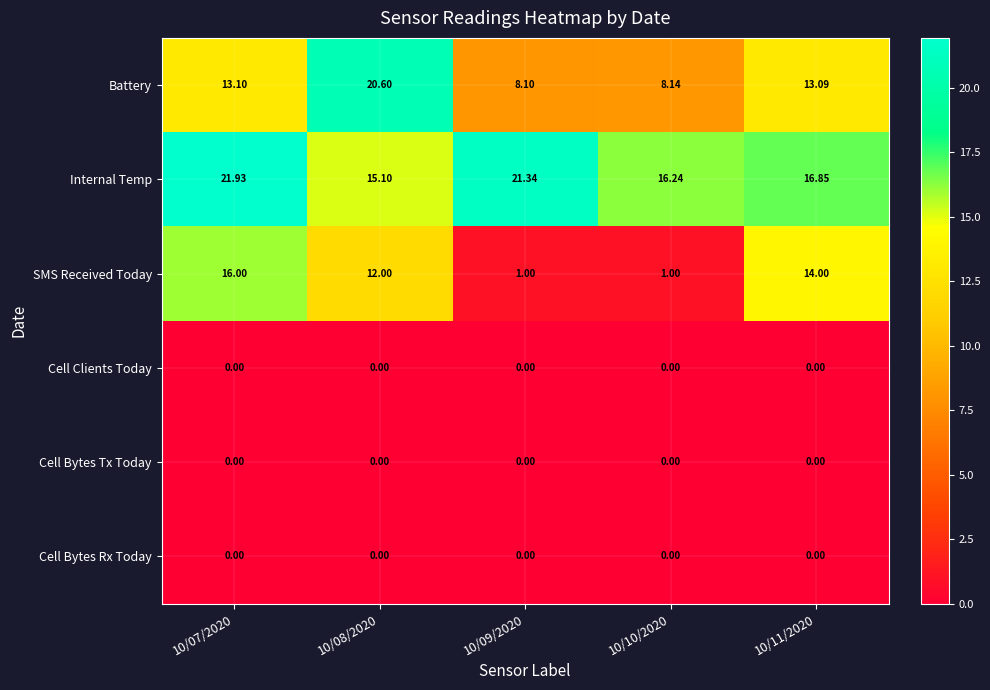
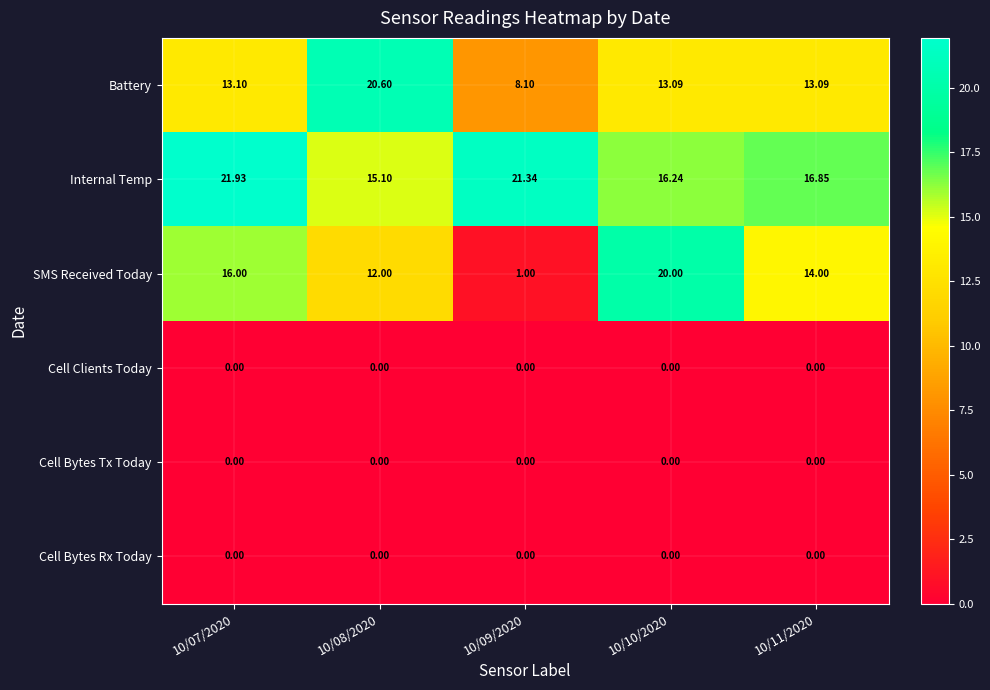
Battery, 10/10/2020: 8.14 -> 13.09
SMS Received Today, 10/10/2020: 1.00 -> 20.00
